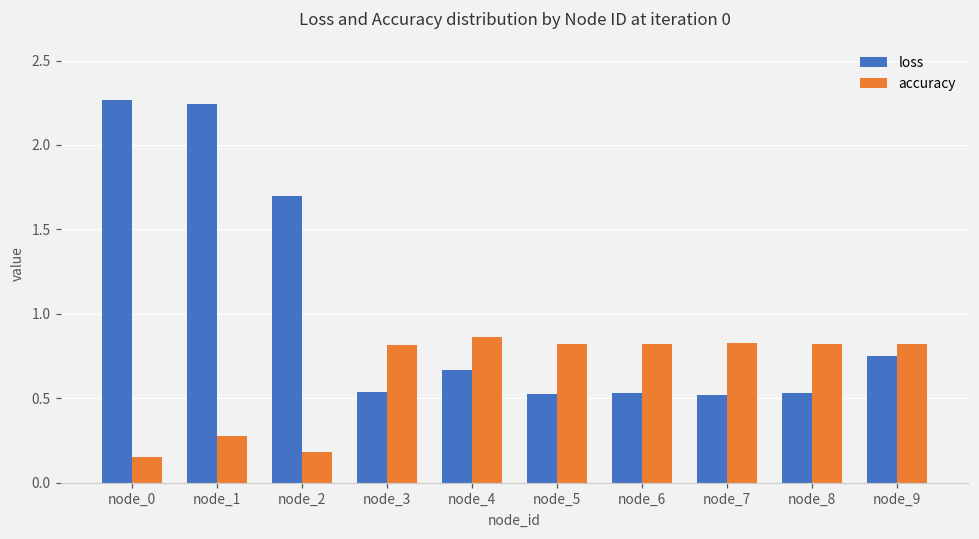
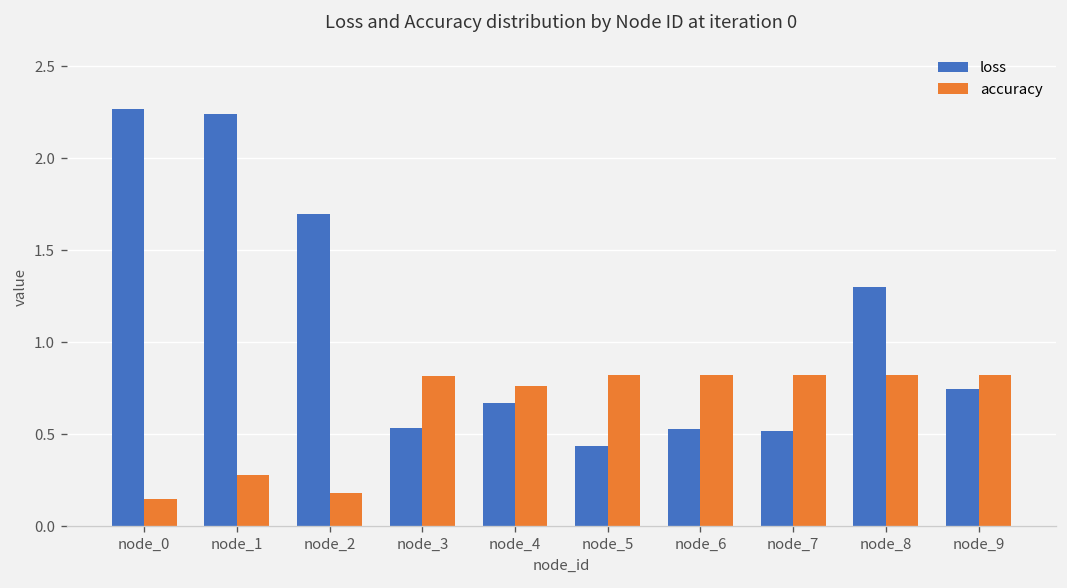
accuracy, node_4: 0.86 -> 0.76
loss, node_5: 0.53 -> 0.44
loss, node_8: 0.53 -> 1.30
